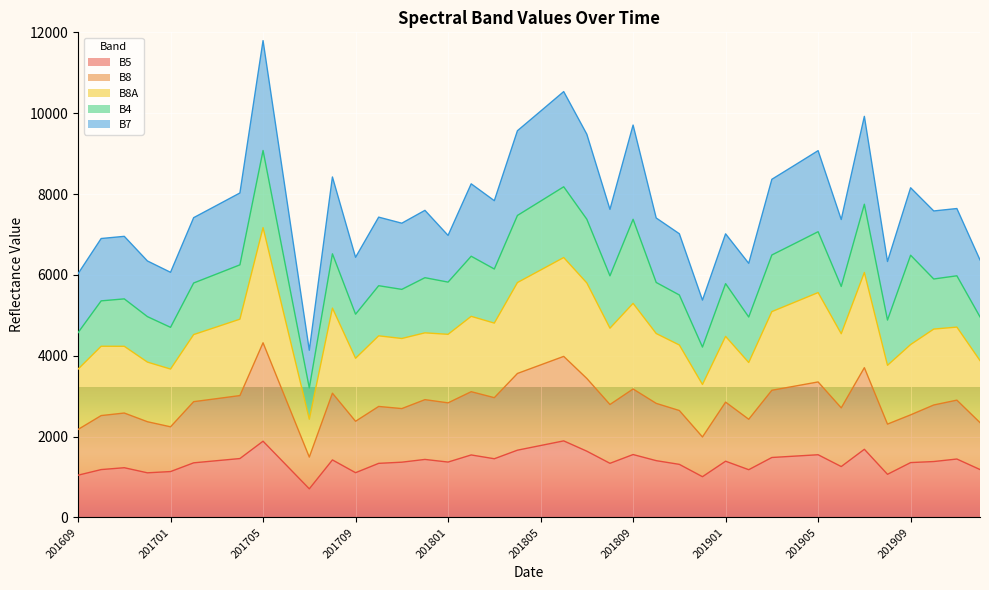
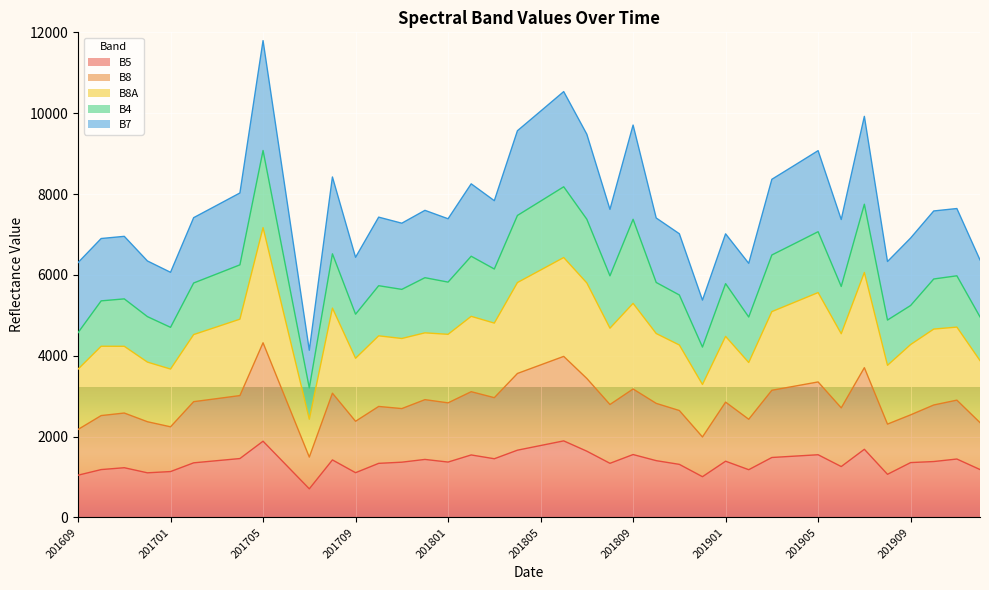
B7, 201609: 1500 -> 1700
B7, 201801: 1200 -> 1600
B4, 201909: 2200 -> 1000
